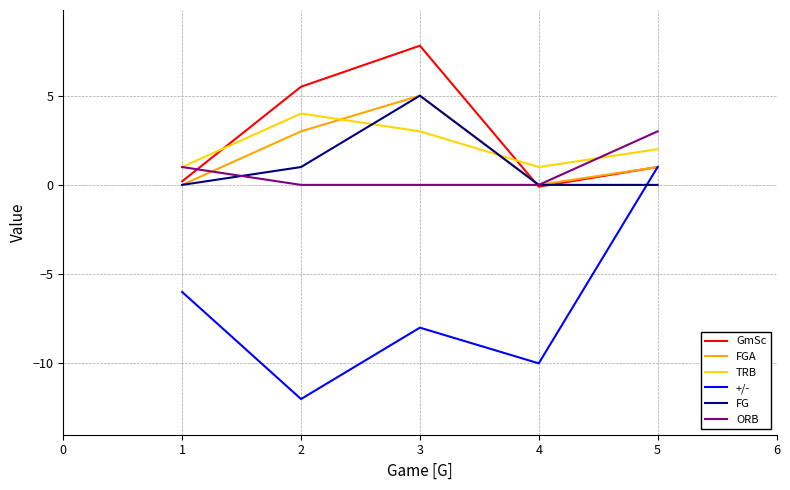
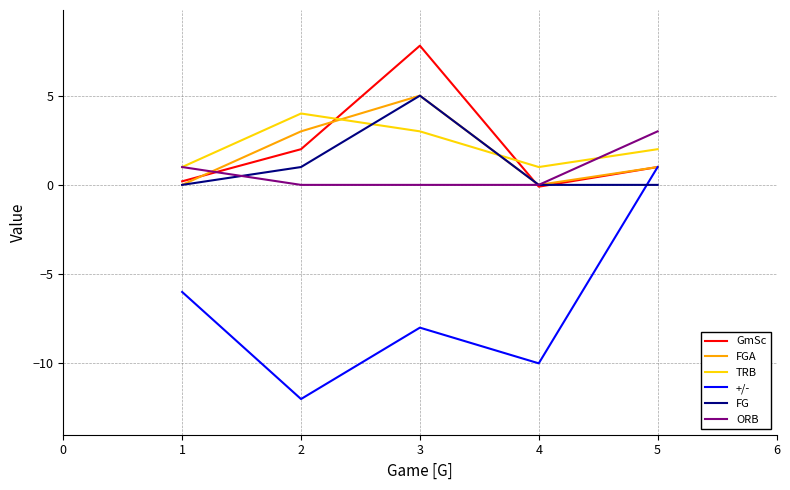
GmSc, 2: 5.5 -> 2.0
